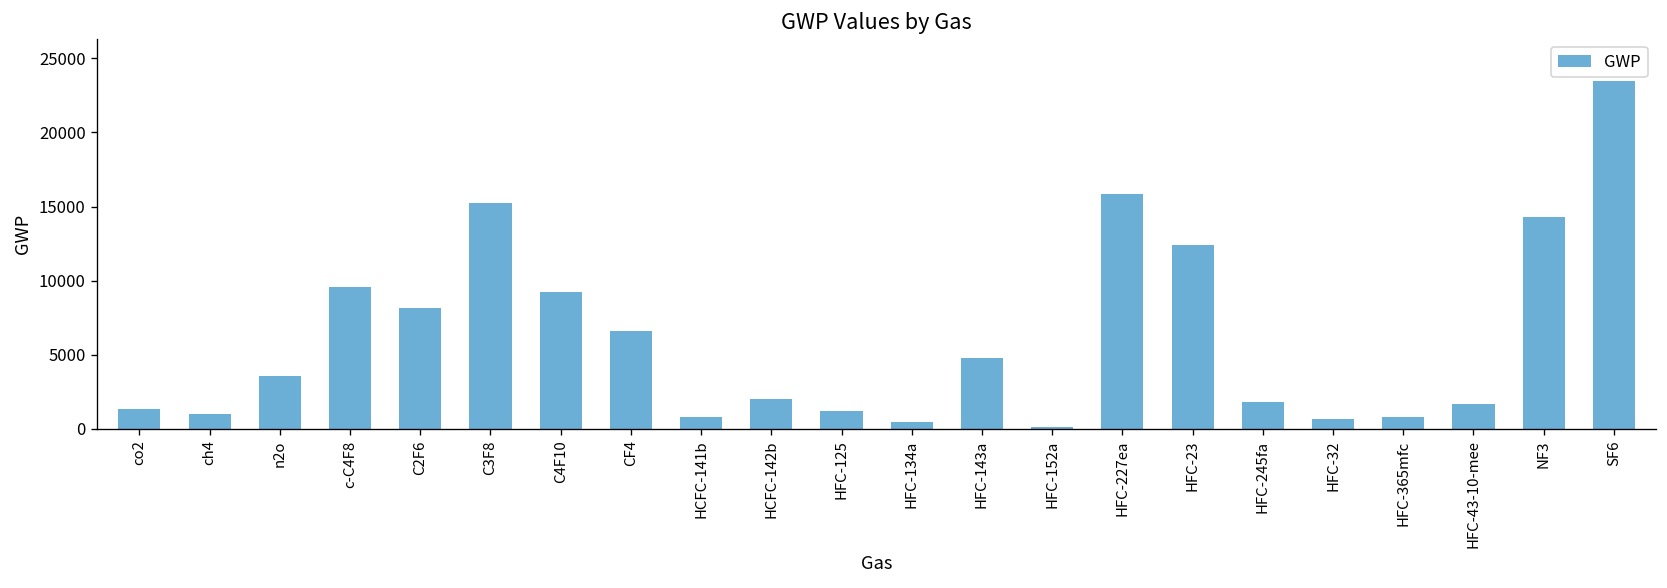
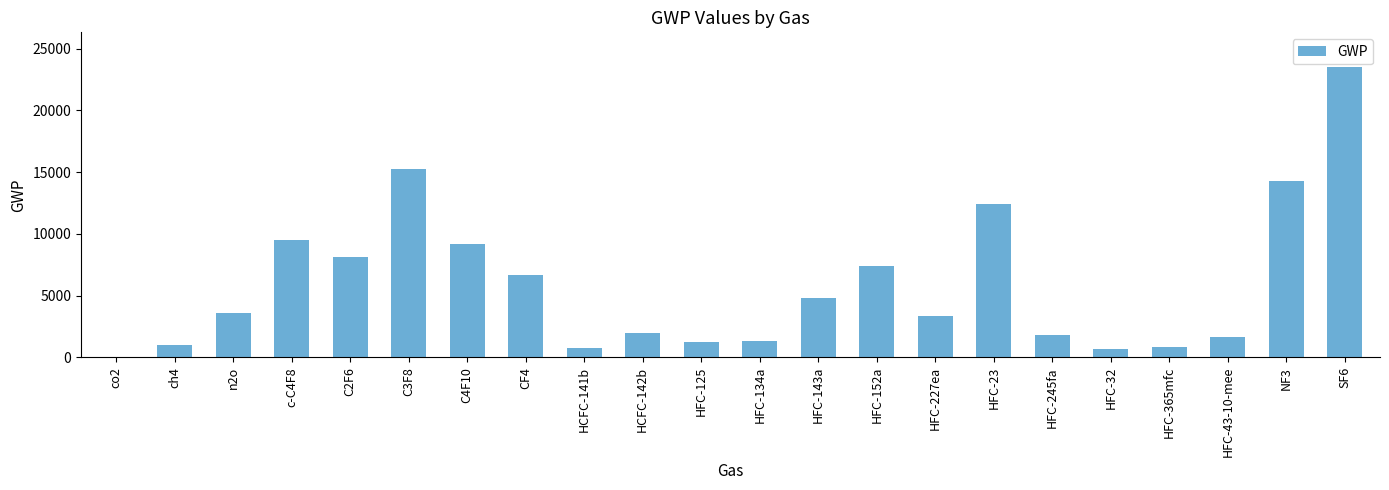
co2: 1300 -> 0
HFC-134a: 500 -> 1300
HFC-152a: 100 -> 7400
HFC-227ea: 15900 -> 3400
